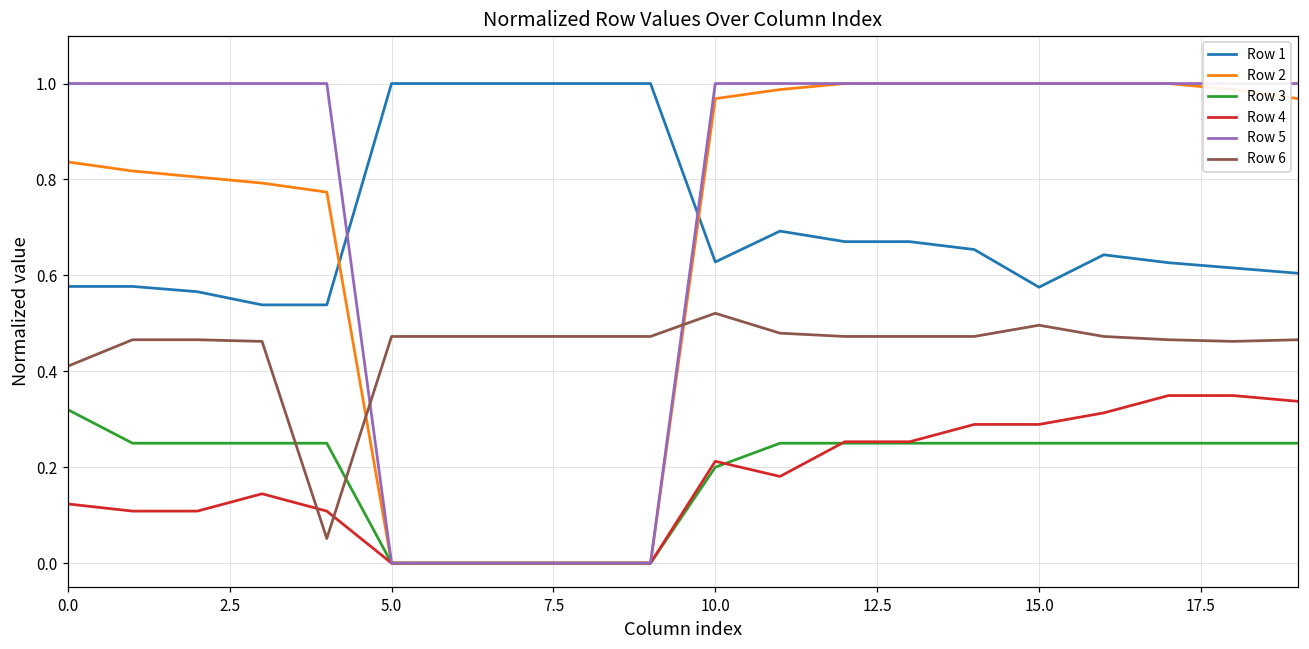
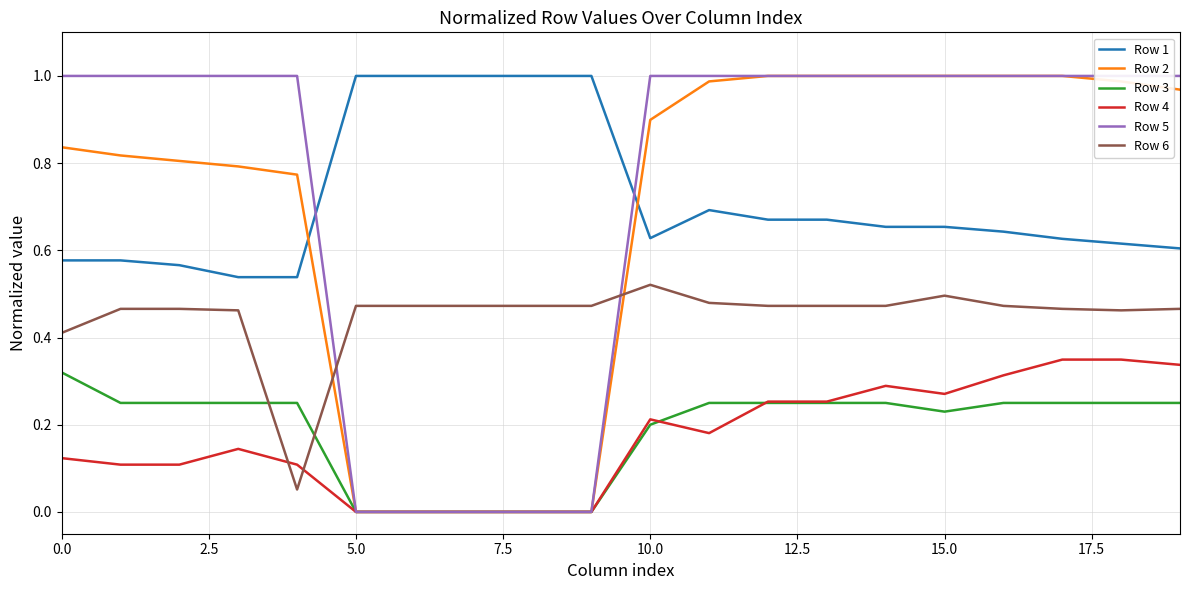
Row 2, 10.0: 0.97 -> 0.90
Row 1, 15.0: 0.58 -> 0.65
Row 3, 15.0: 0.25 -> 0.23
Row 4, 15.0: 0.29 -> 0.27
